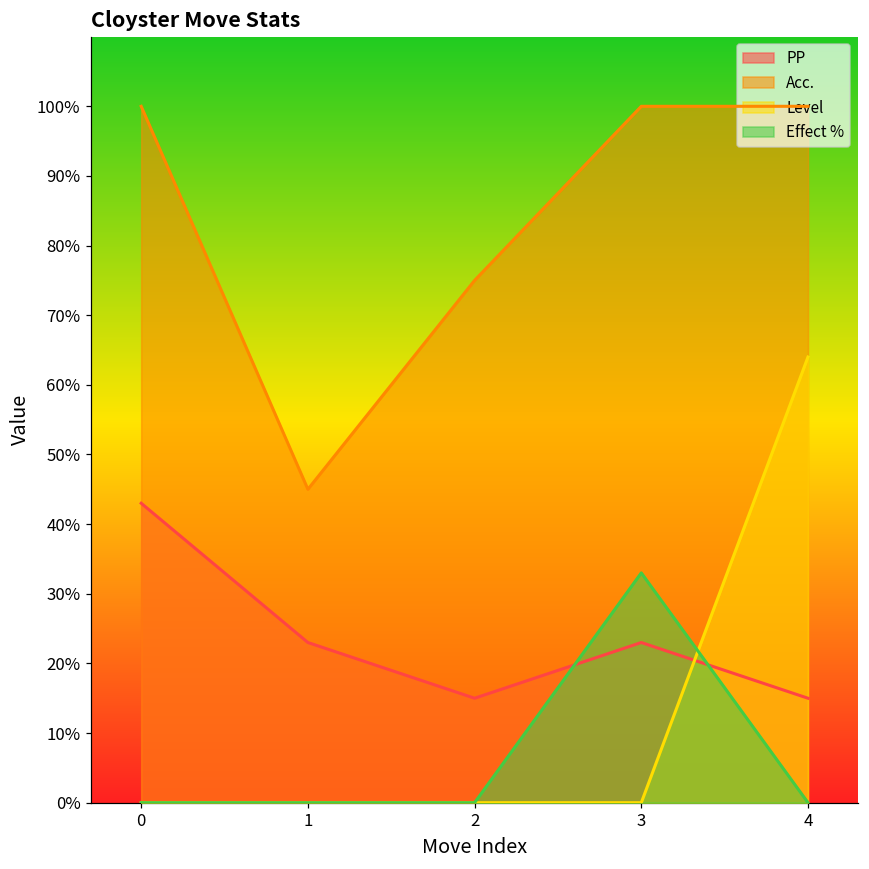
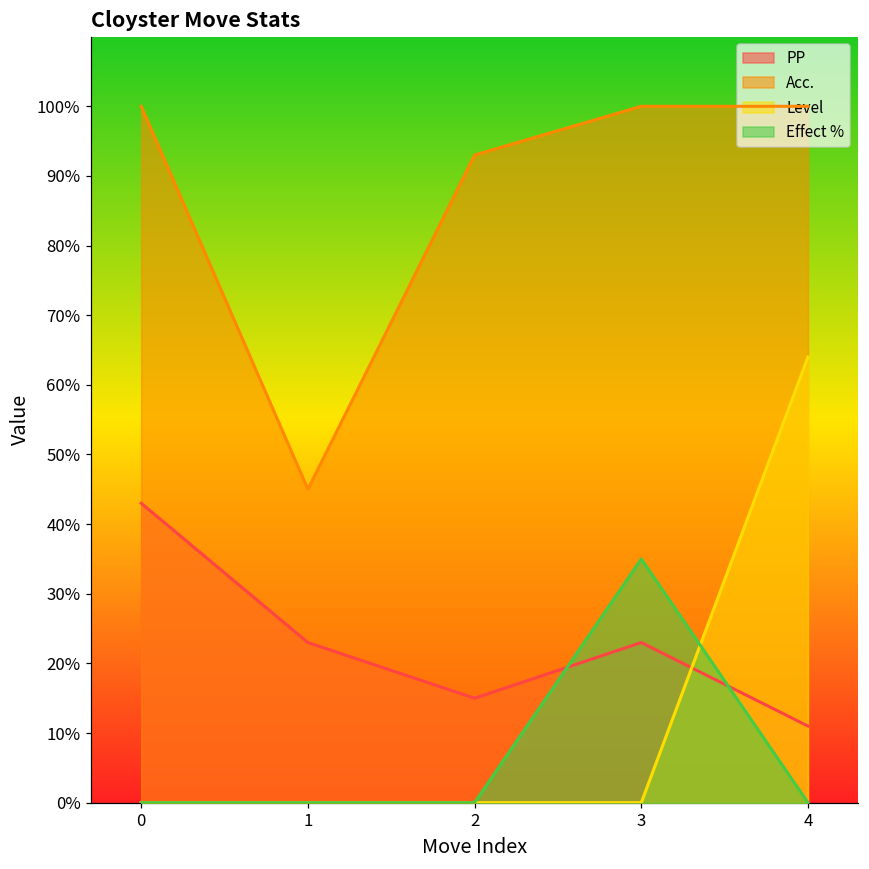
Acc., 2: 75% -> 93%
Effect %, 3: 33% -> 35%
PP, 4: 15% -> 11%
